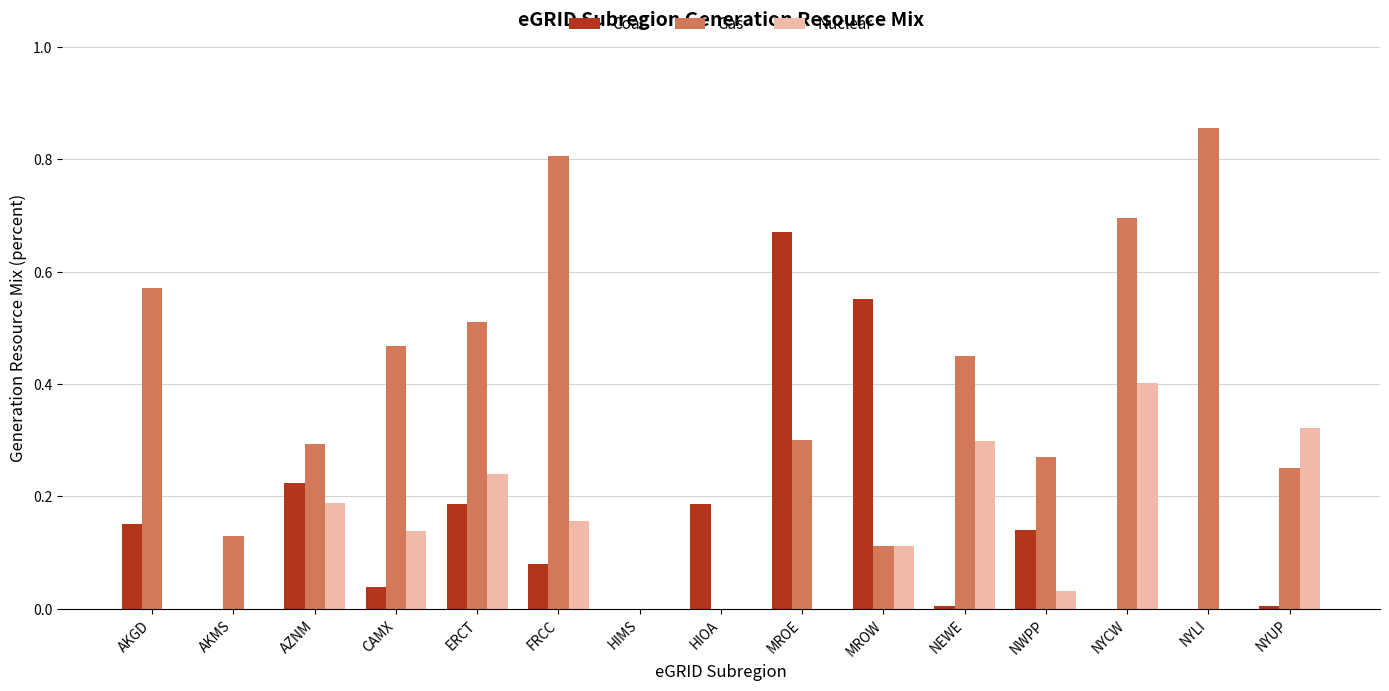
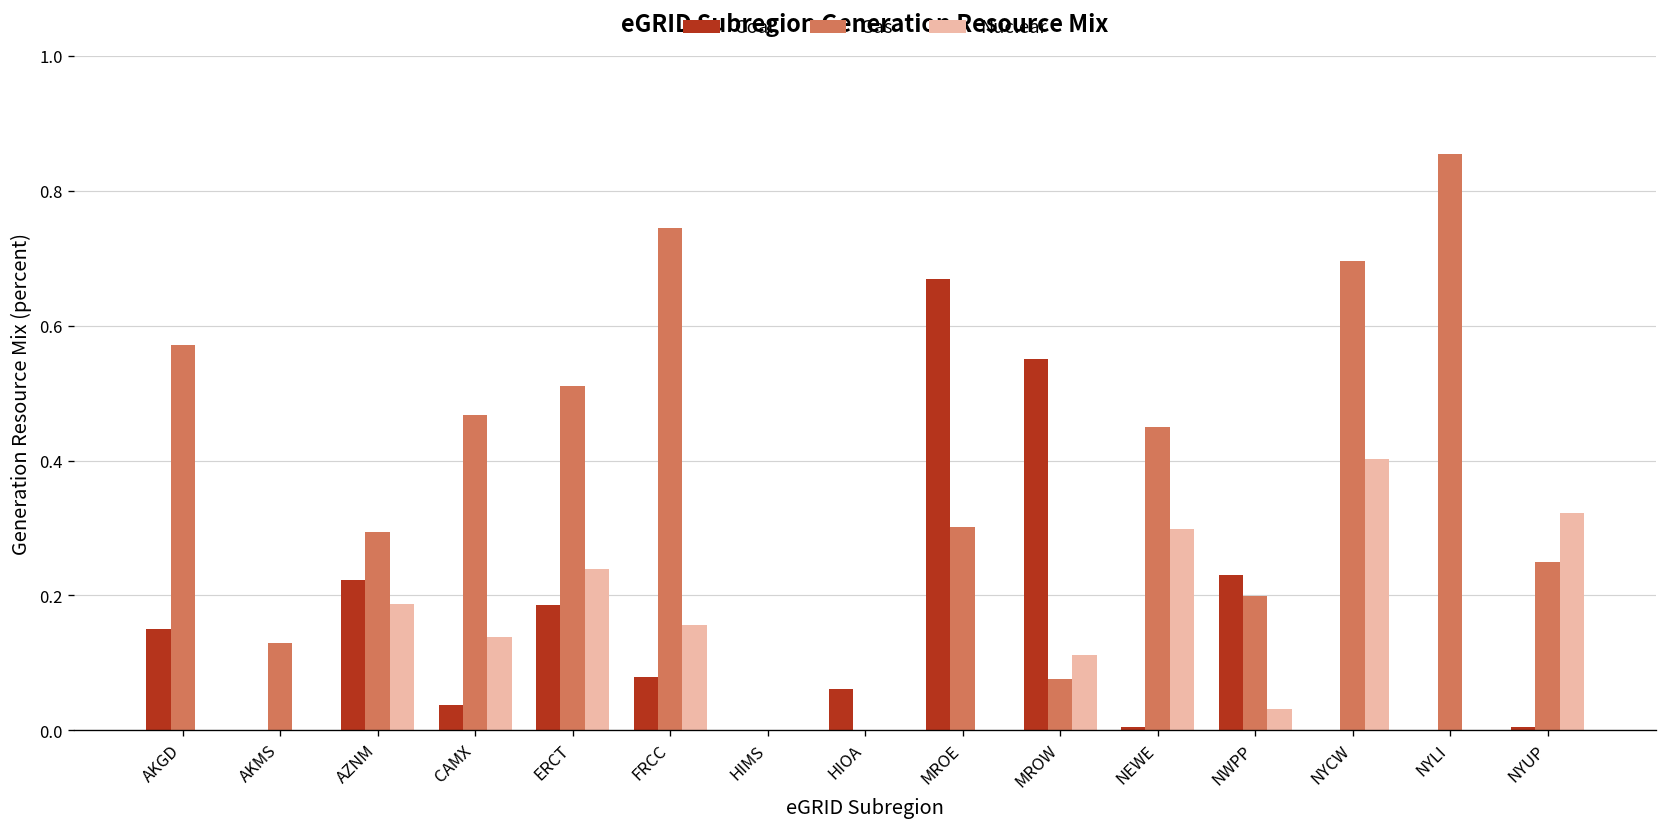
Gas, FRCC: 0.81 -> 0.75
Coal, HIOA: 0.19 -> 0.06
Gas, MROW: 0.11 -> 0.08
Coal, NWPP: 0.14 -> 0.23
Gas, NWPP: 0.27 -> 0.20
